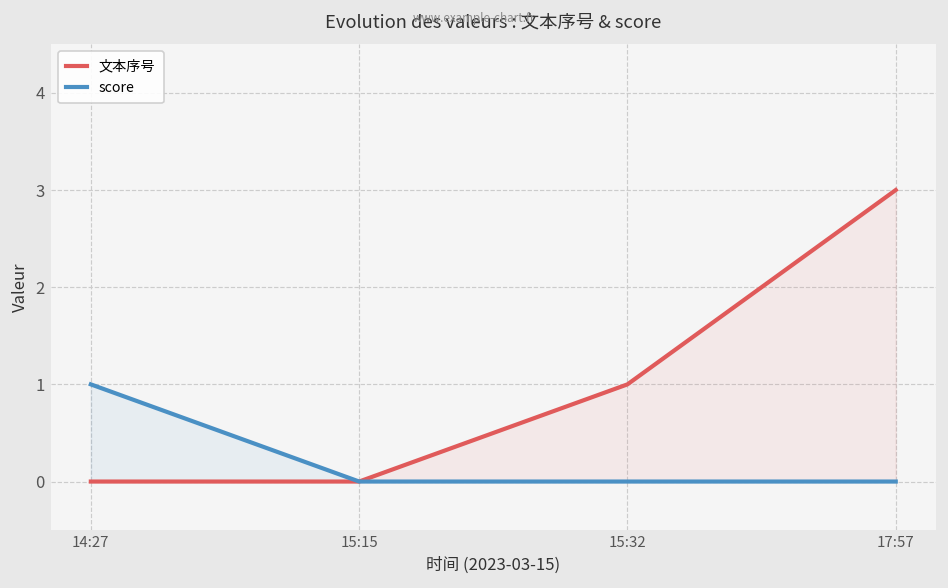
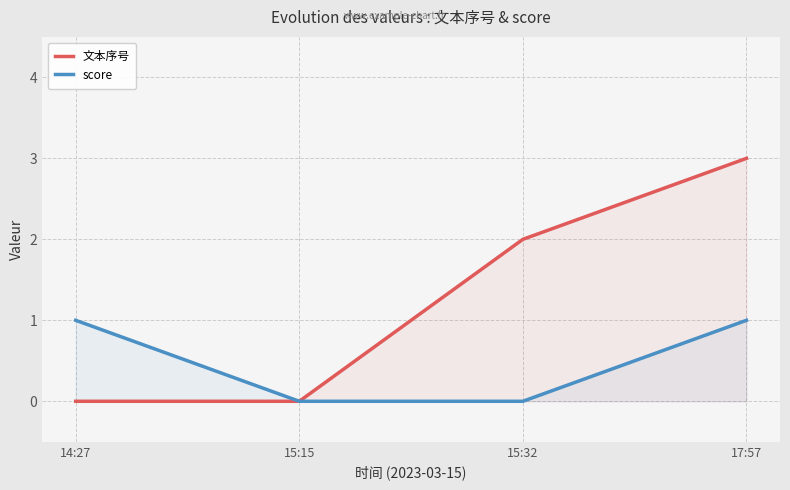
文本序号, 15:32: 1 -> 2
score, 17:57: 0 -> 1
